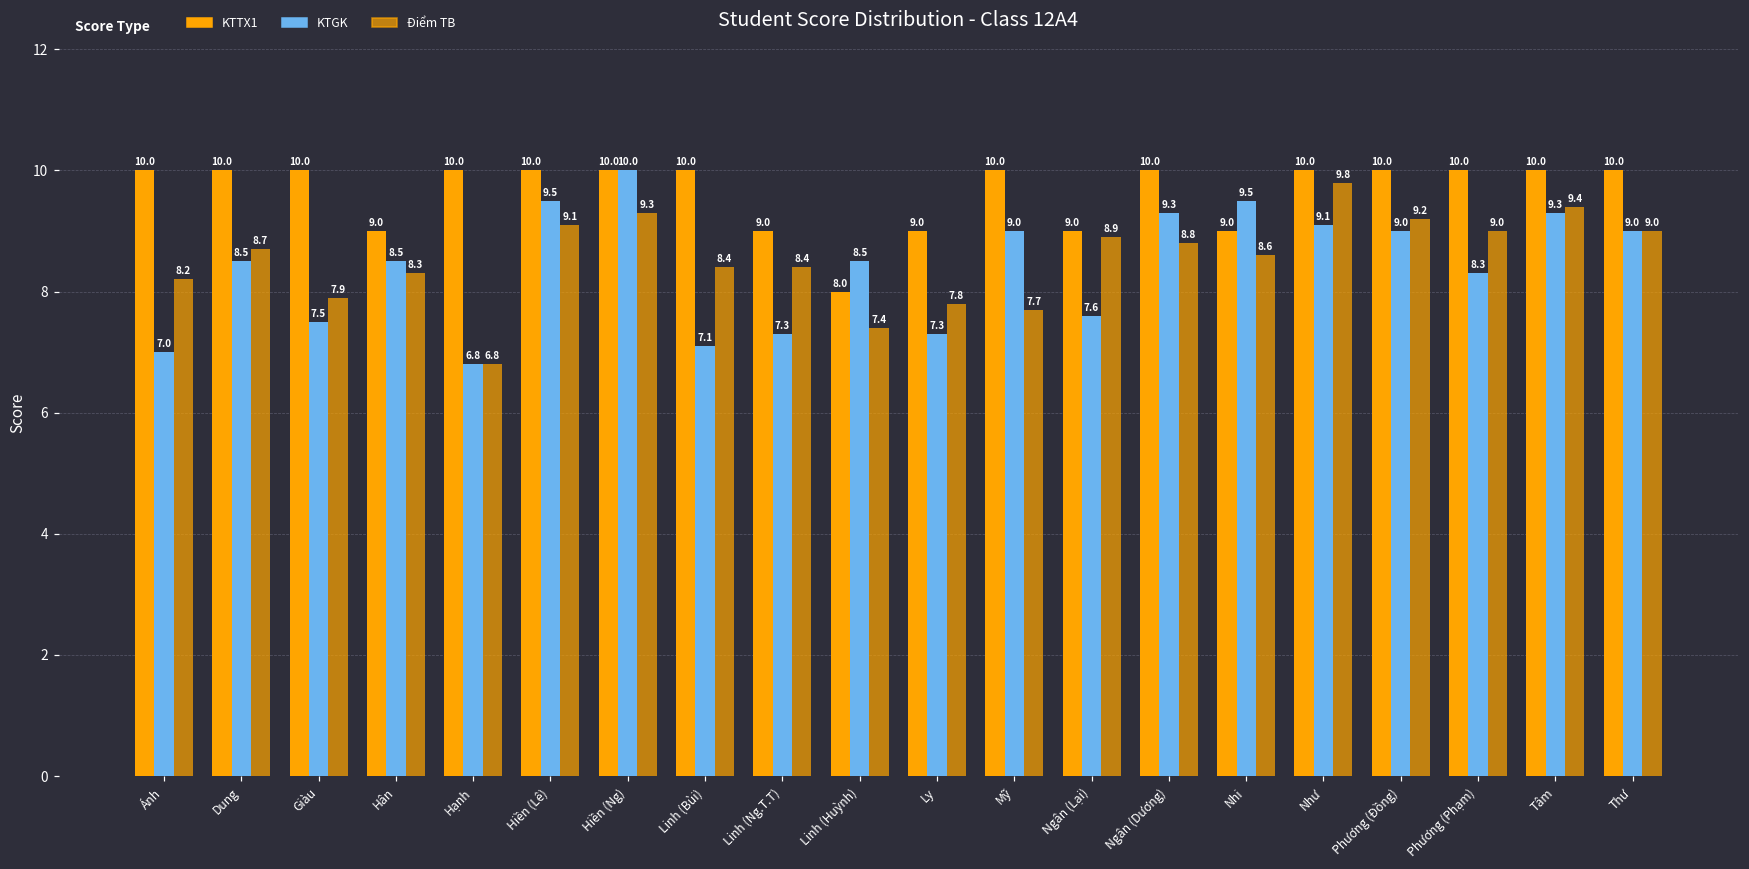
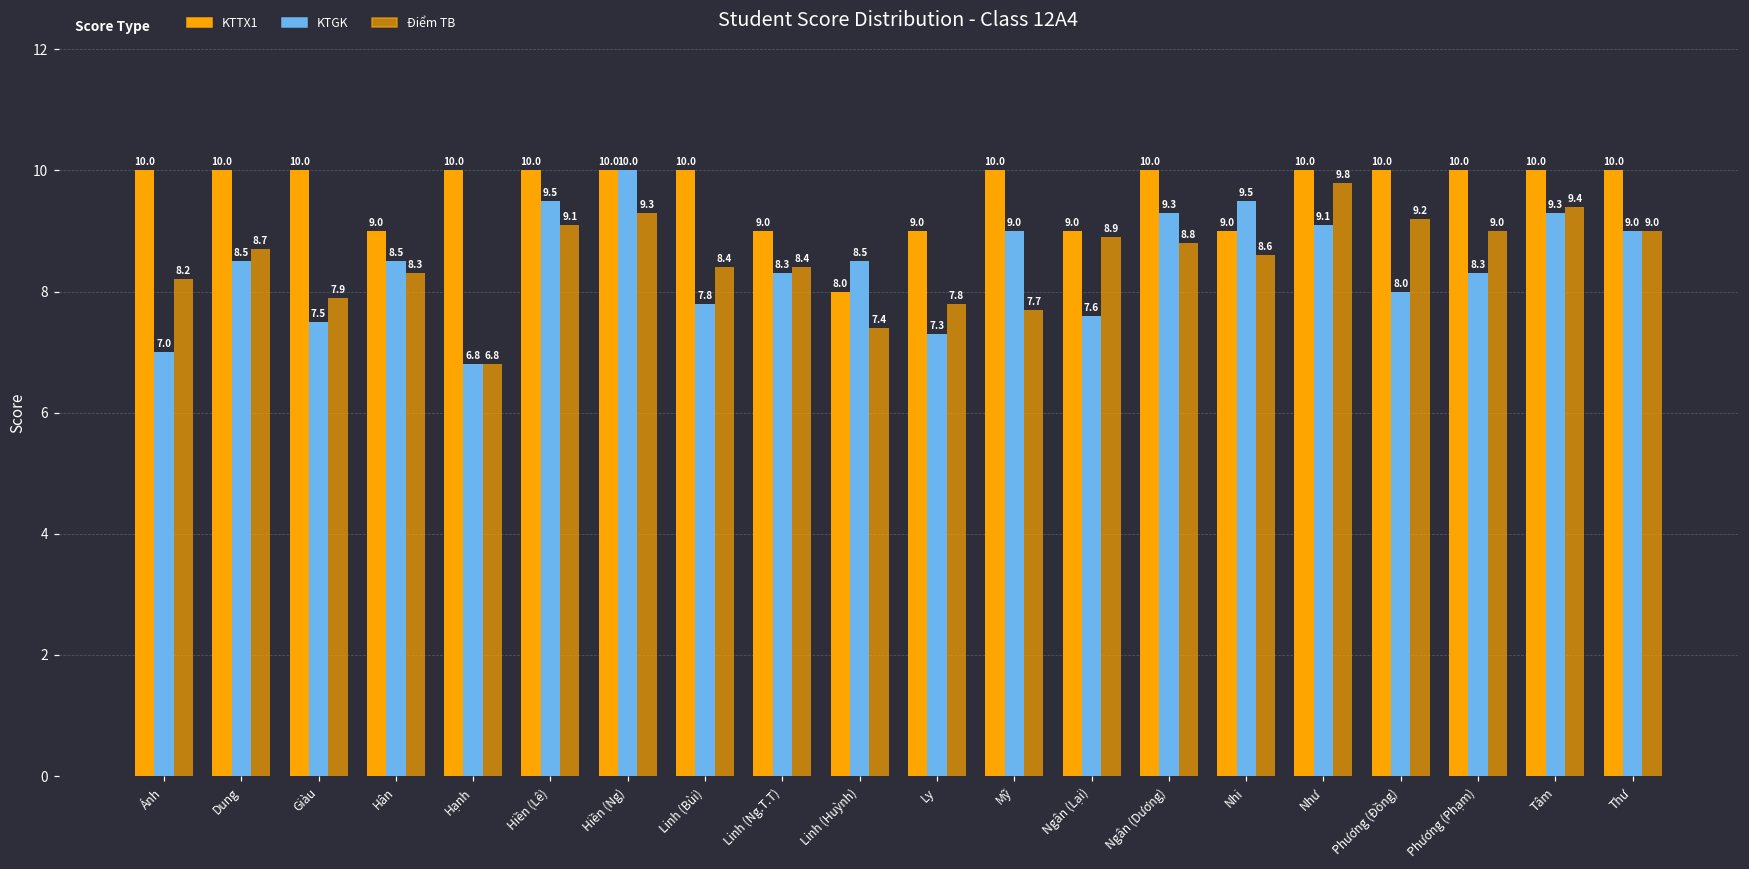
KTGK, Linh (Bùi): 7.1 -> 7.8
KTGK, Linh (Ng.T.T): 7.3 -> 8.3
KTGK, Phương (Đồng): 9.0 -> 8.0
